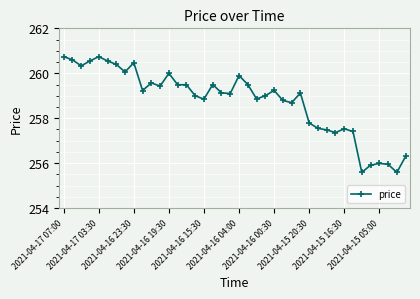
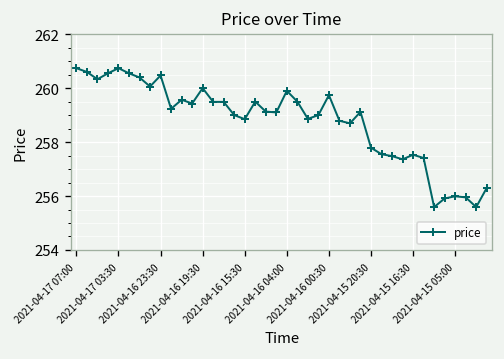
2021-04-16 00:30: 259.2 -> 259.7
